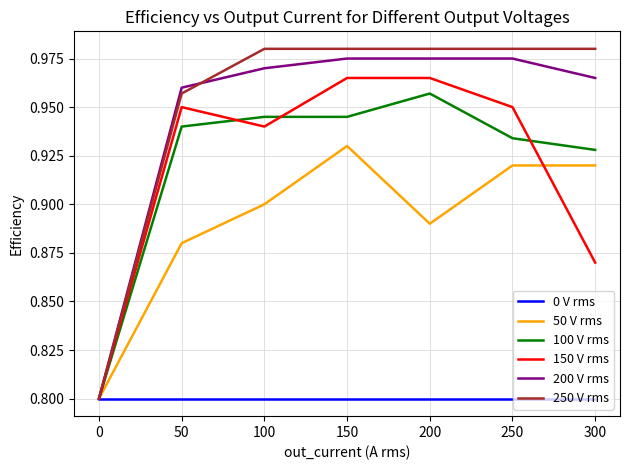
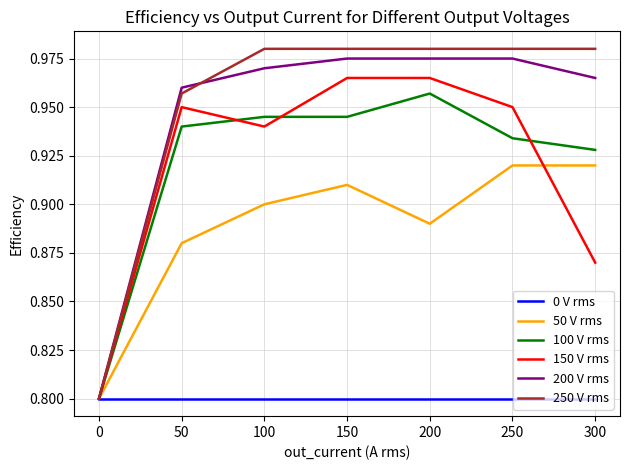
50 V rms, 150: 0.93 -> 0.91
